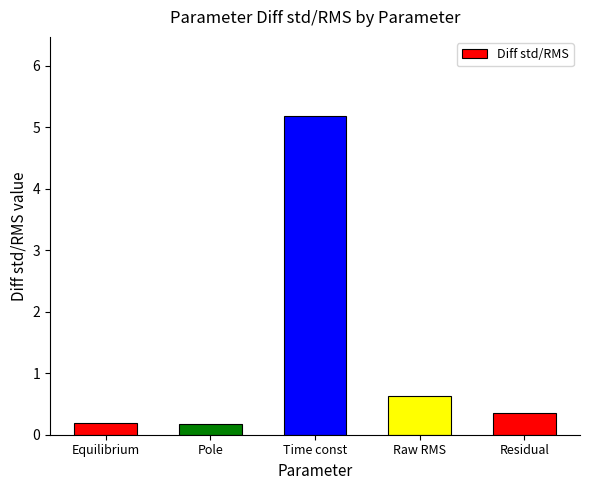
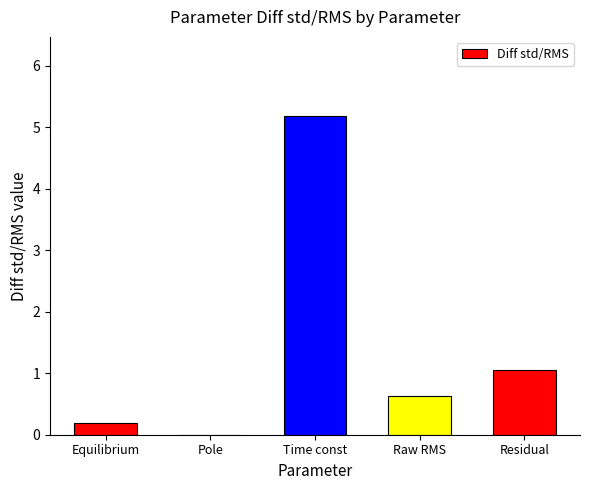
Pole: 0.2 -> 0.0
Residual: 0.4 -> 1.1
